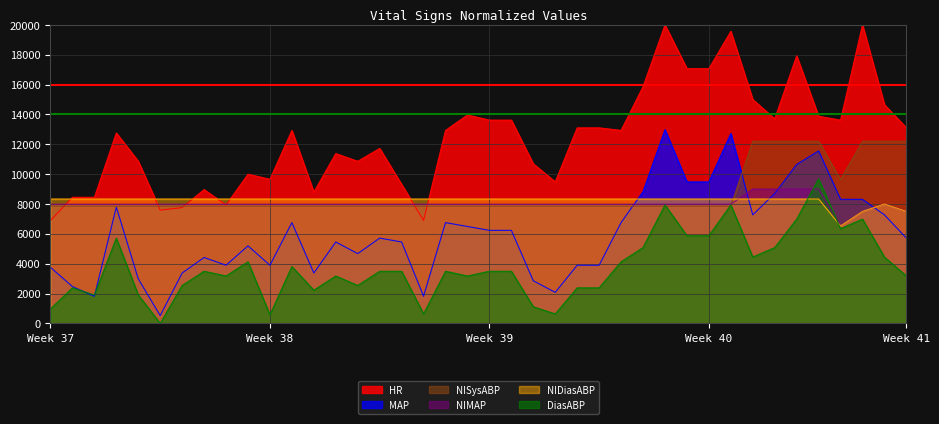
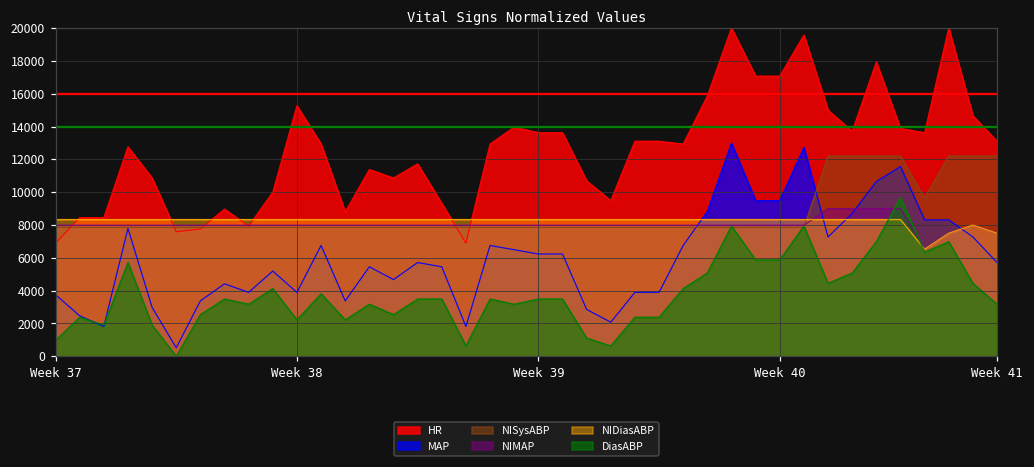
HR, Week 38: 9700 -> 15300
DiasABP, Week 38: 600 -> 2200
